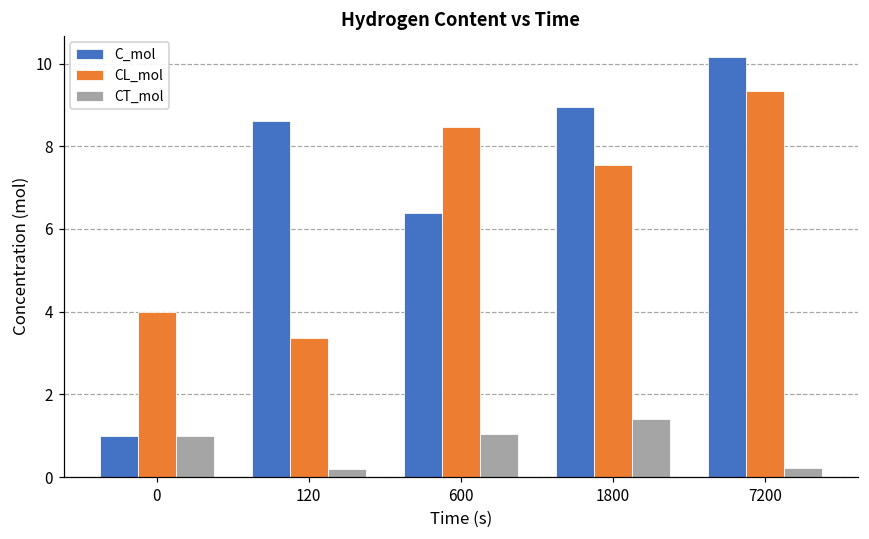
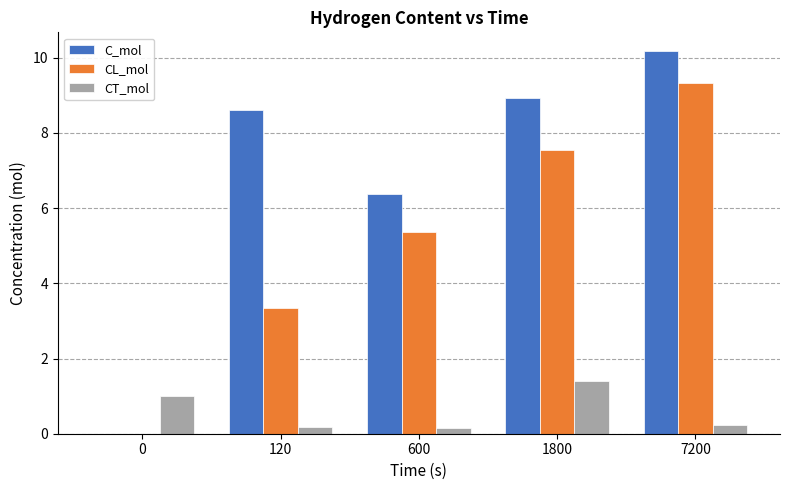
C_mol, 0: 1 -> 0
CL_mol, 0: 4 -> 0
CL_mol, 600: 8.5 -> 5.4
CT_mol, 600: 1.0 -> 0.1
